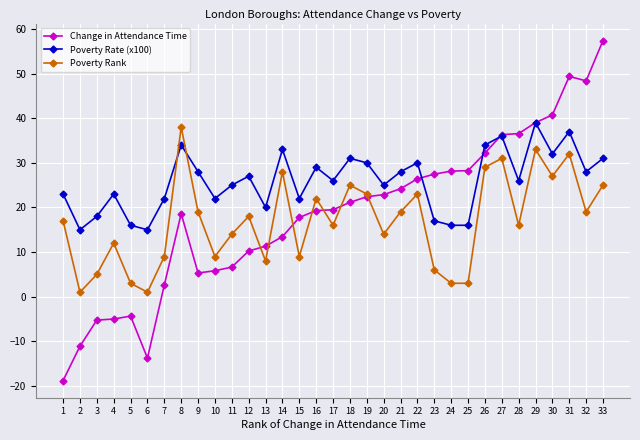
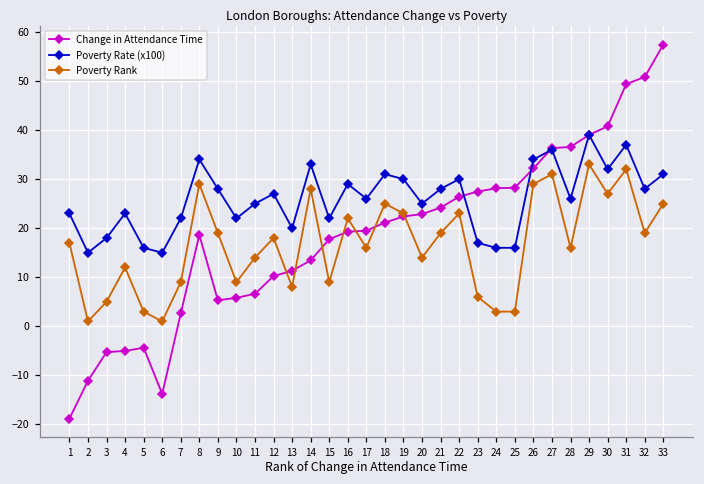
Poverty Rank, 8: 38 -> 29
Change in Attendance Time, 32: 48 -> 51
